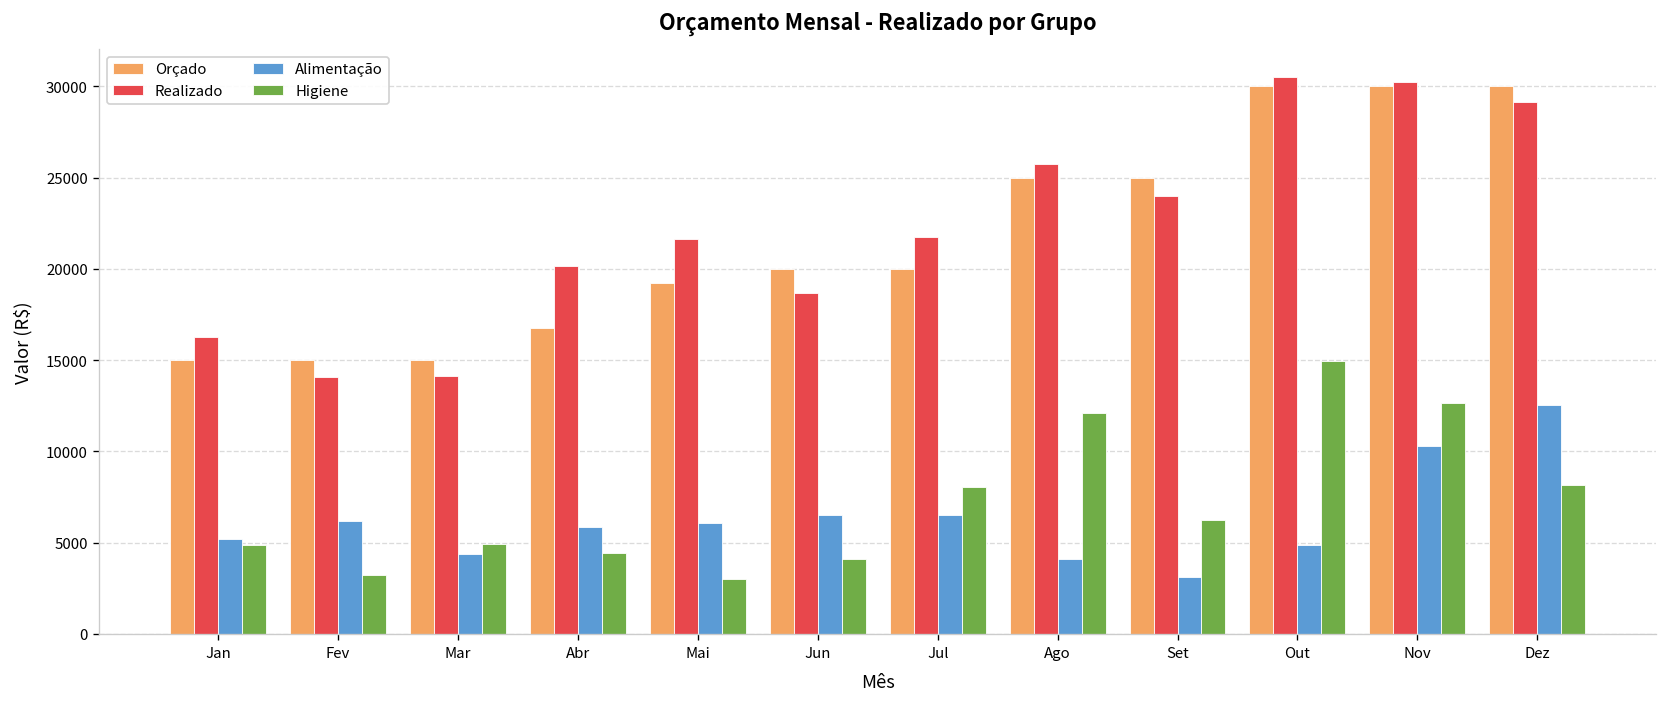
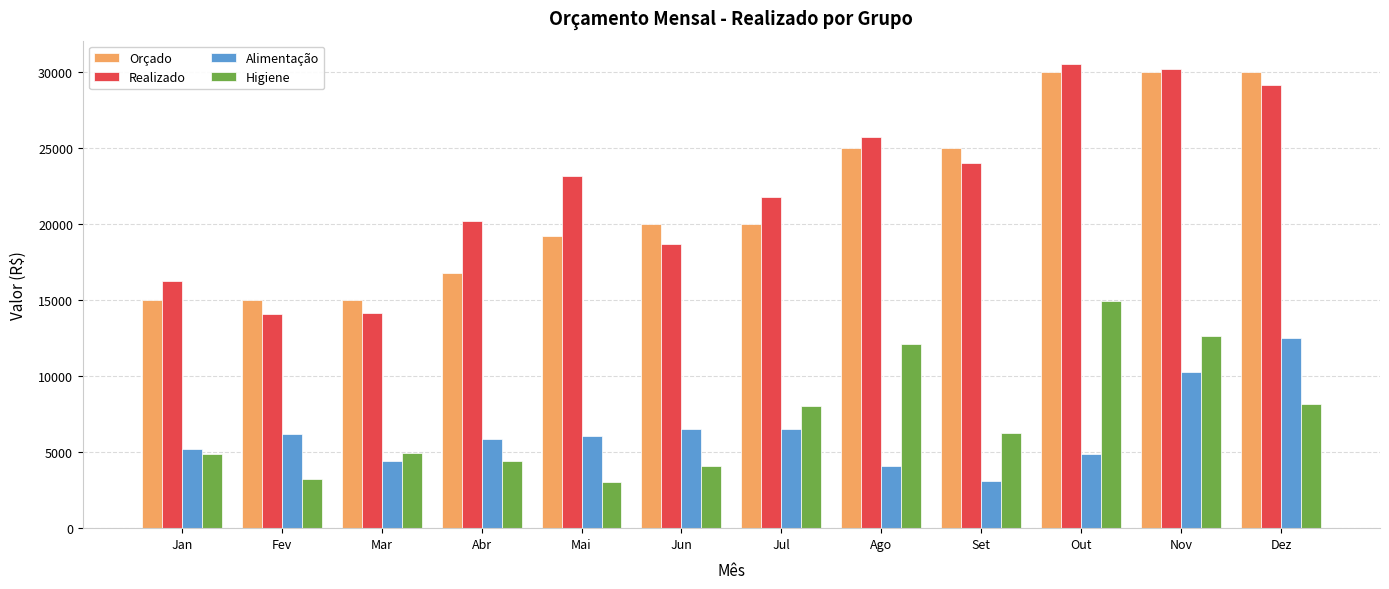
Realizado, Mai: 21700 -> 23100
